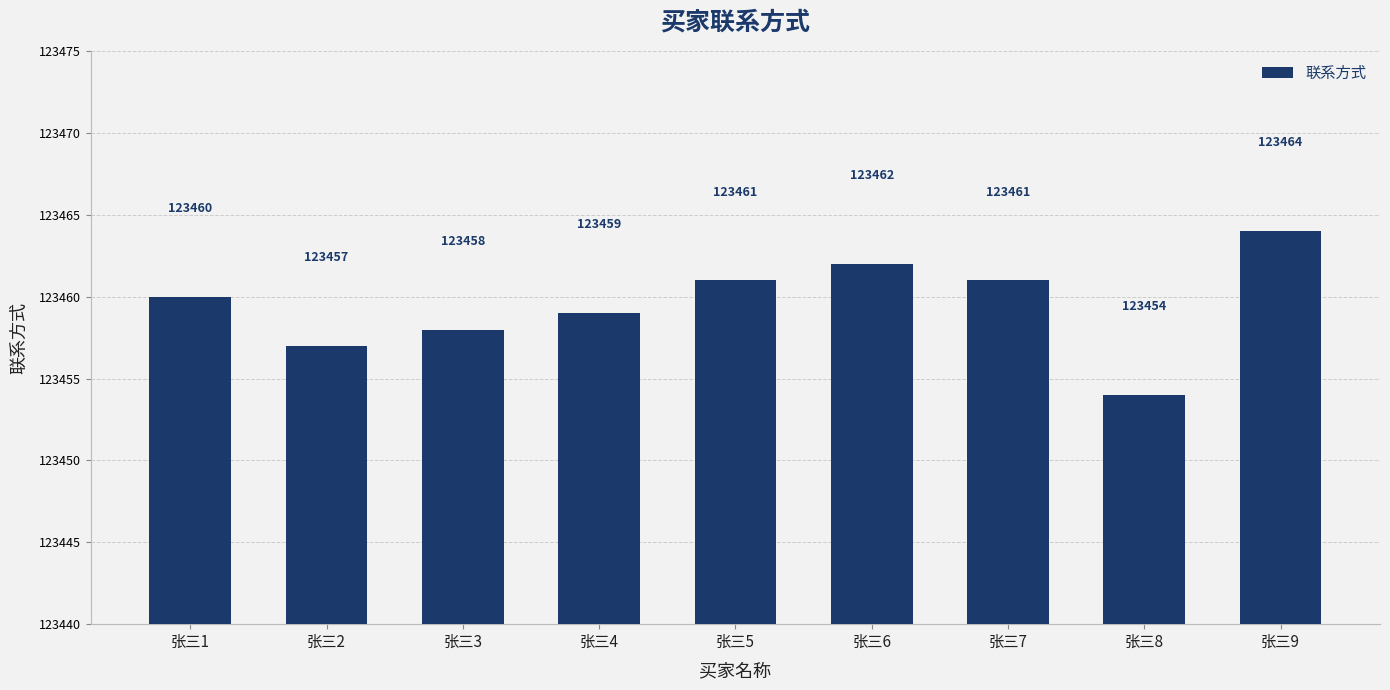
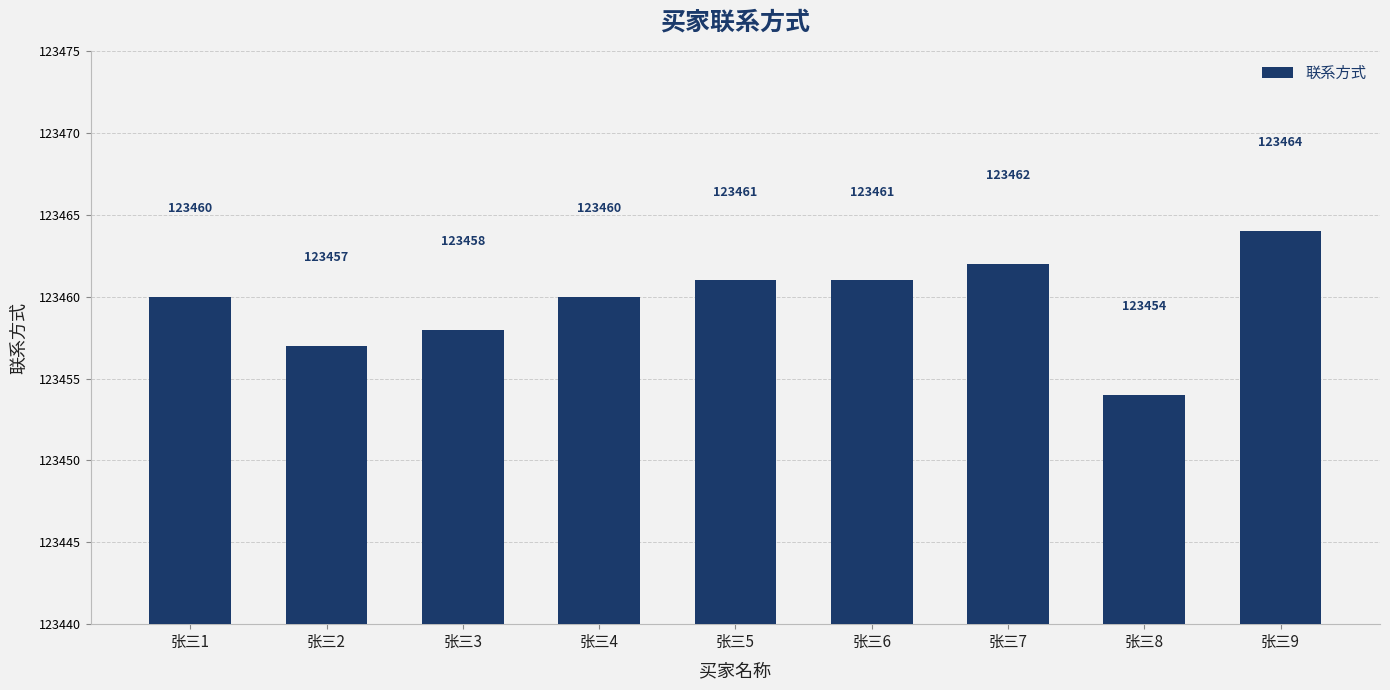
张三4: 123459 -> 123460
张三6: 123462 -> 123461
张三7: 123461 -> 123462
